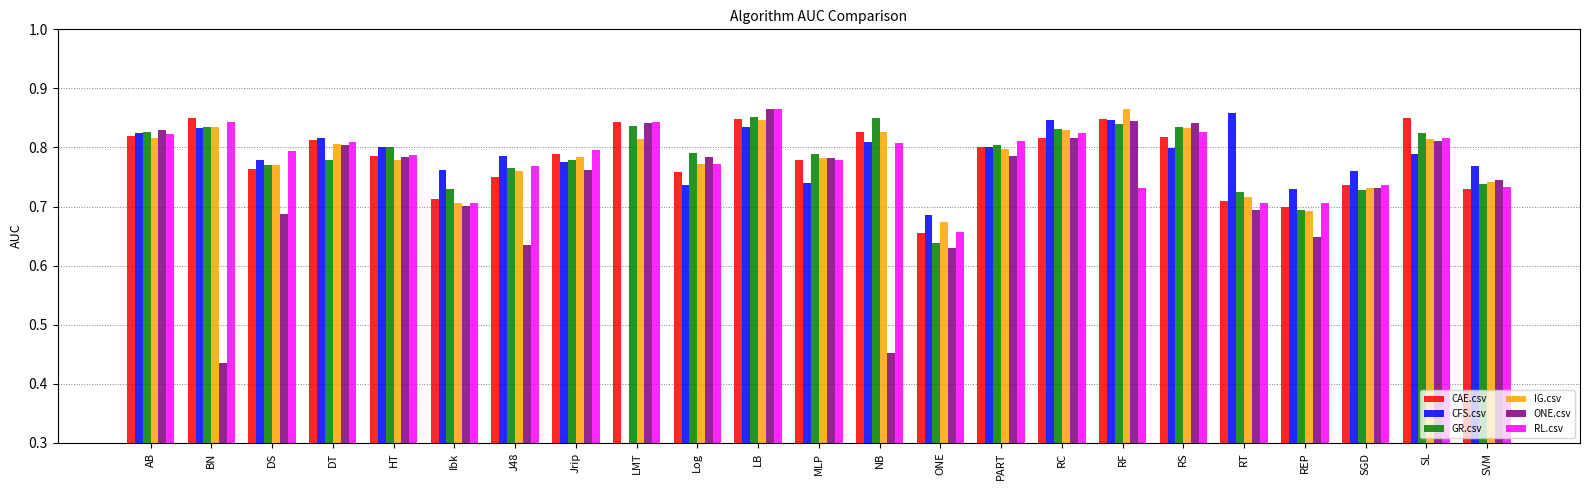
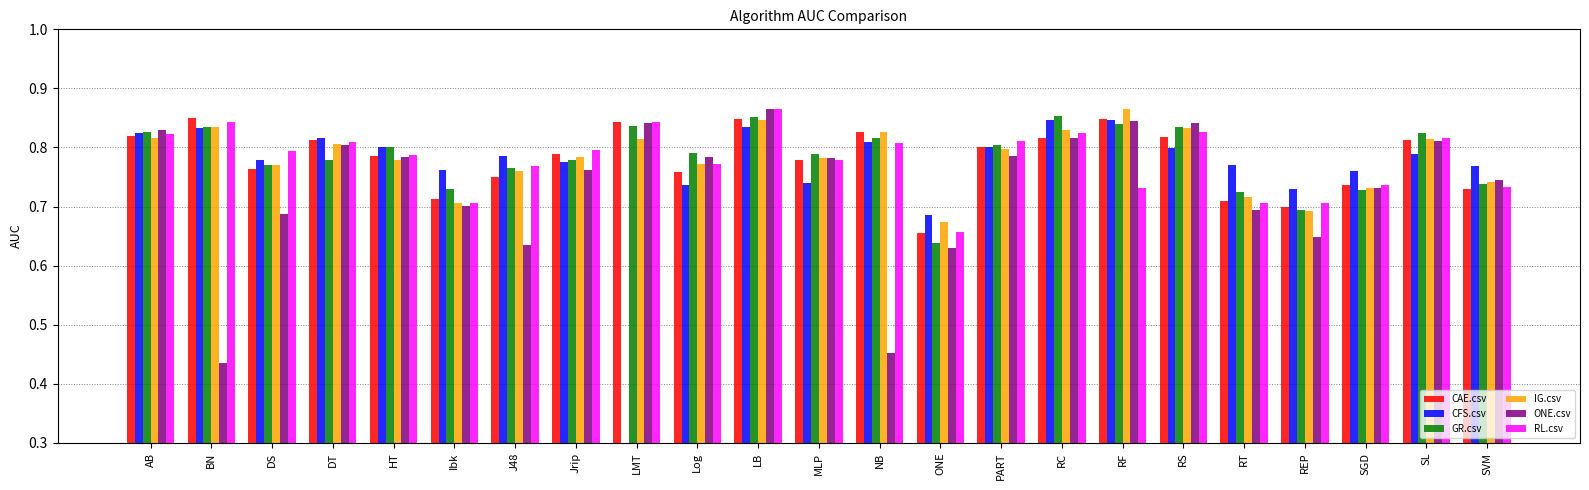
GR.csv, NB: 0.85 -> 0.82
GR.csv, RC: 0.83 -> 0.85
CFS.csv, RT: 0.86 -> 0.77
CAE.csv, SL: 0.85 -> 0.81
